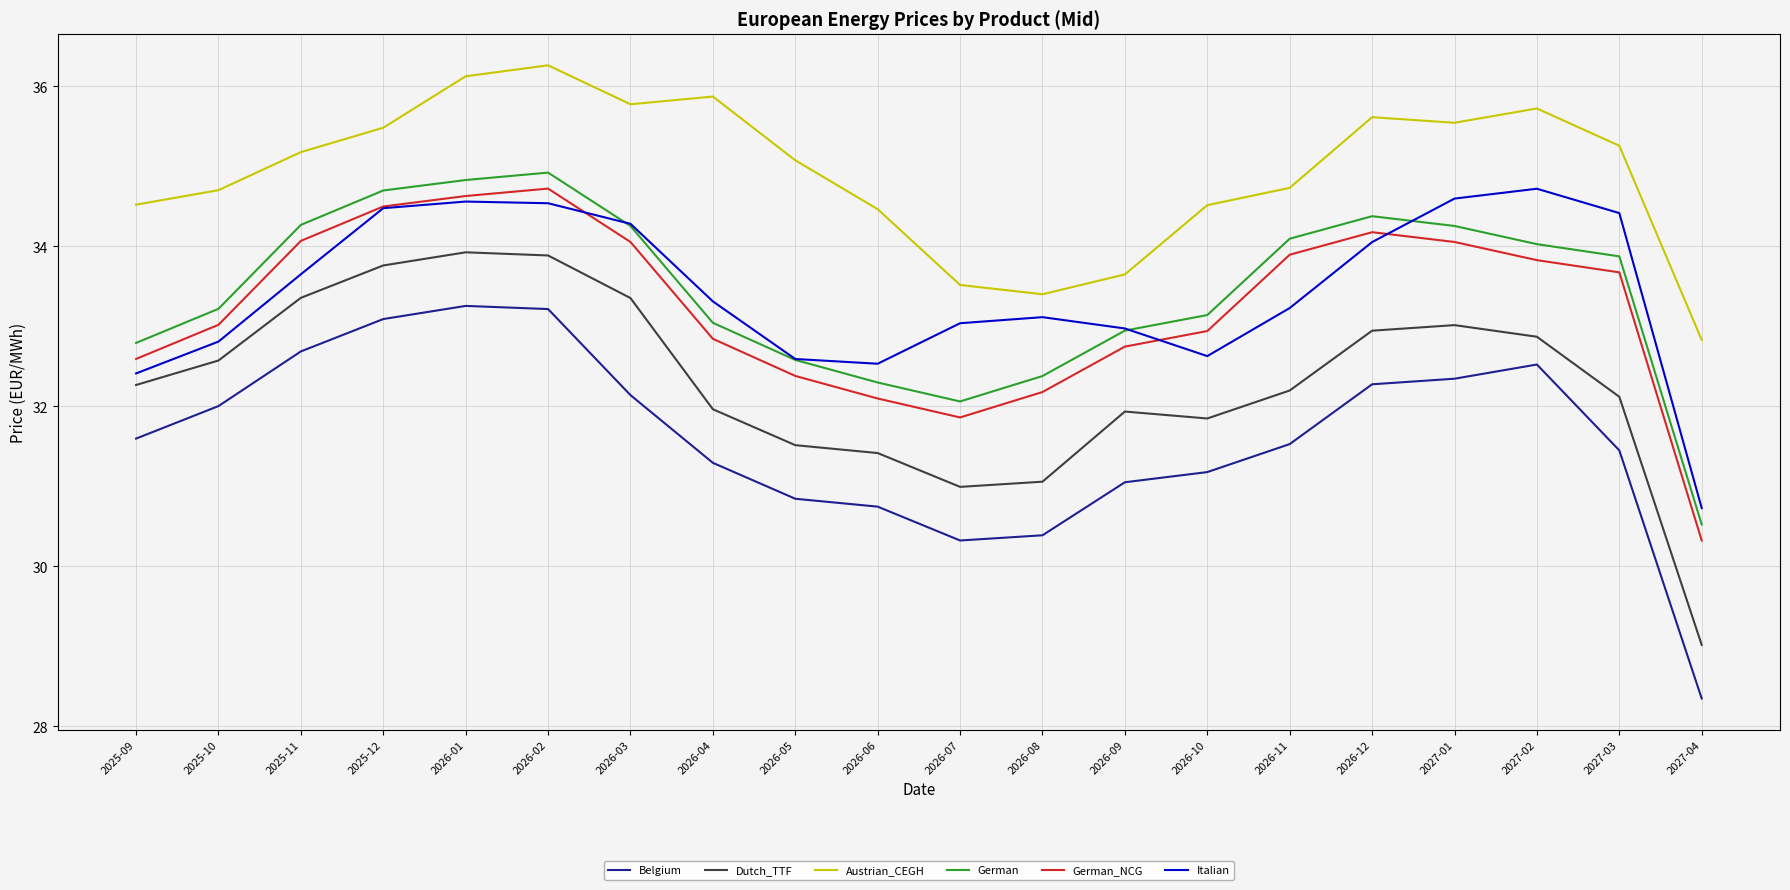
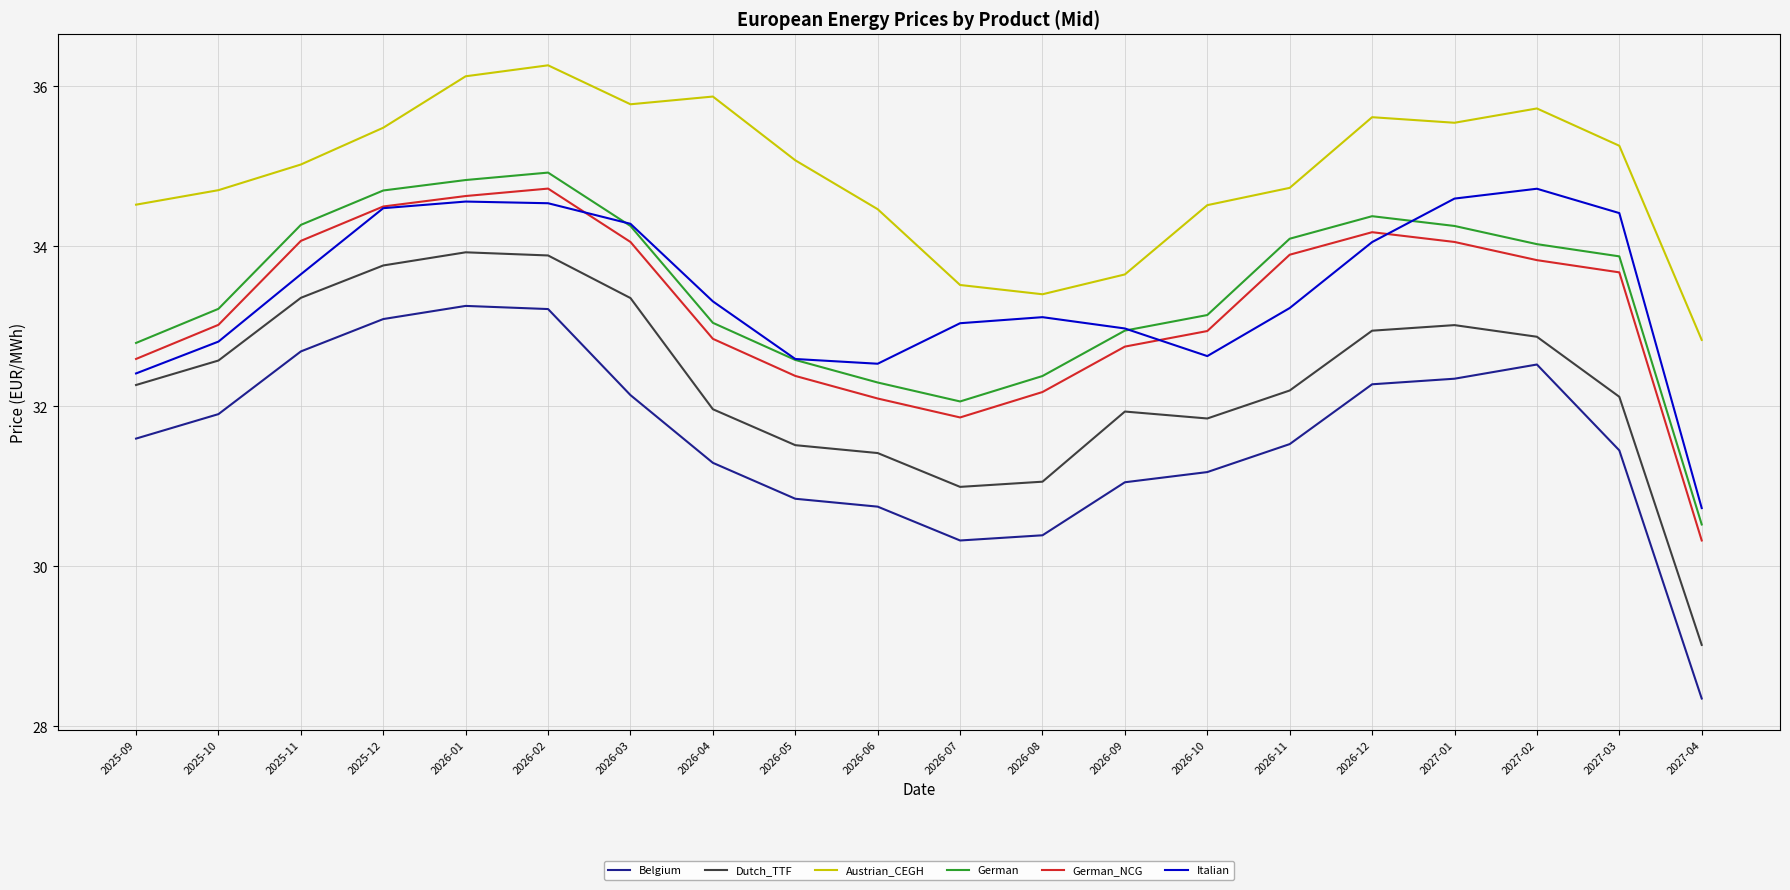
Belgium, 2025-10: 32.0 -> 31.9
Austrian_CEGH, 2025-11: 35.2 -> 35.0
